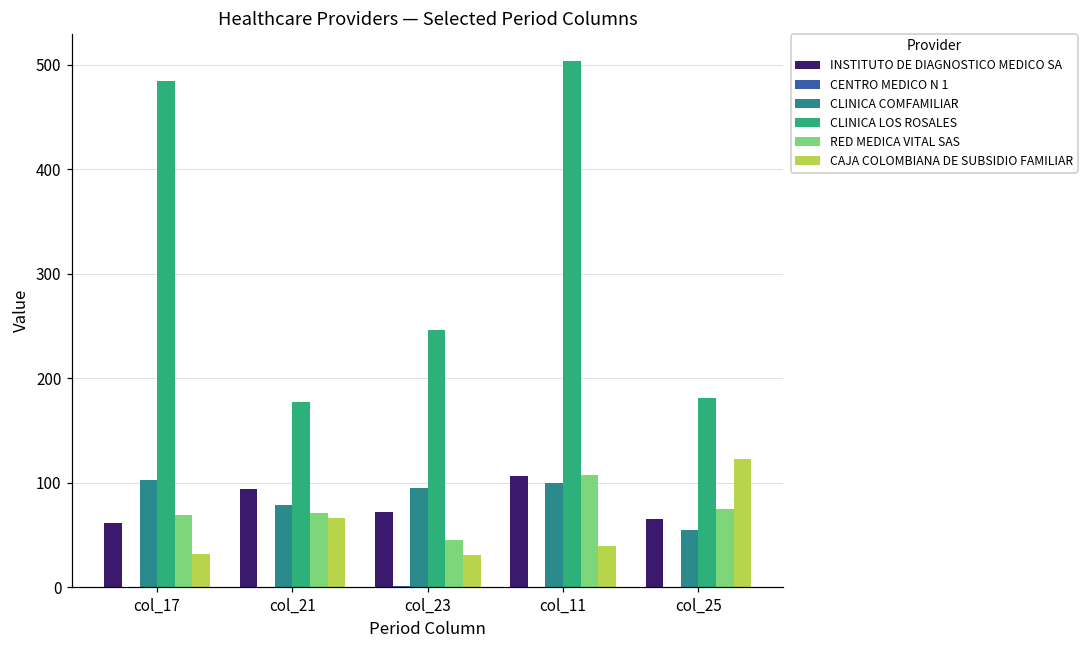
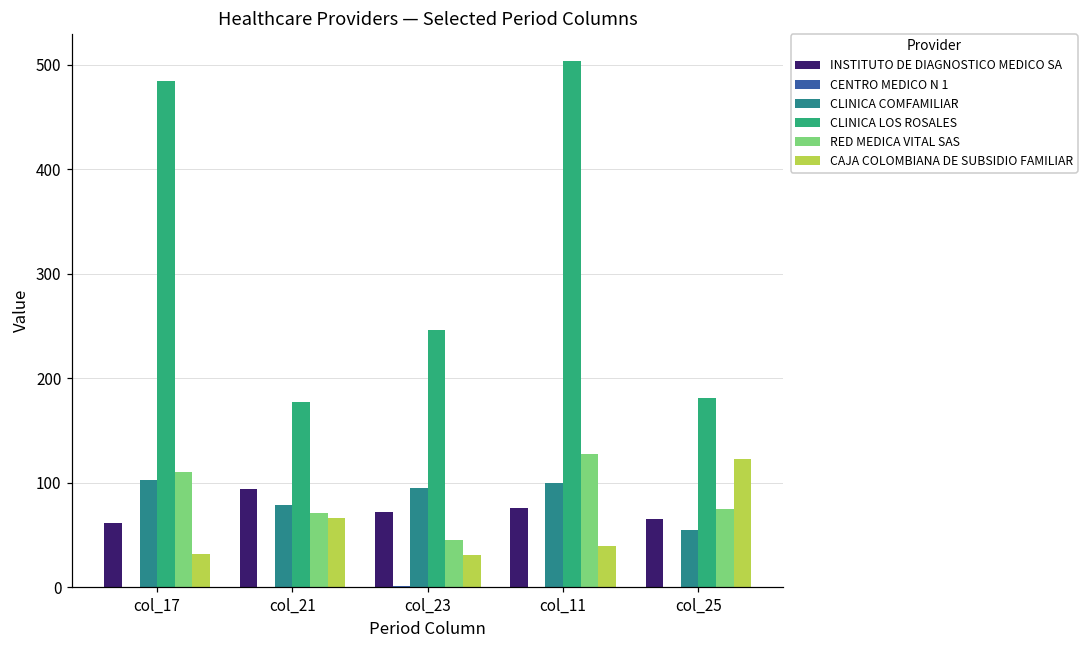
RED MEDICA VITAL SAS, col_17: 70 -> 110
INSTITUTO DE DIAGNOSTICO MEDICO SA, col_11: 110 -> 80
RED MEDICA VITAL SAS, col_11: 110 -> 130
